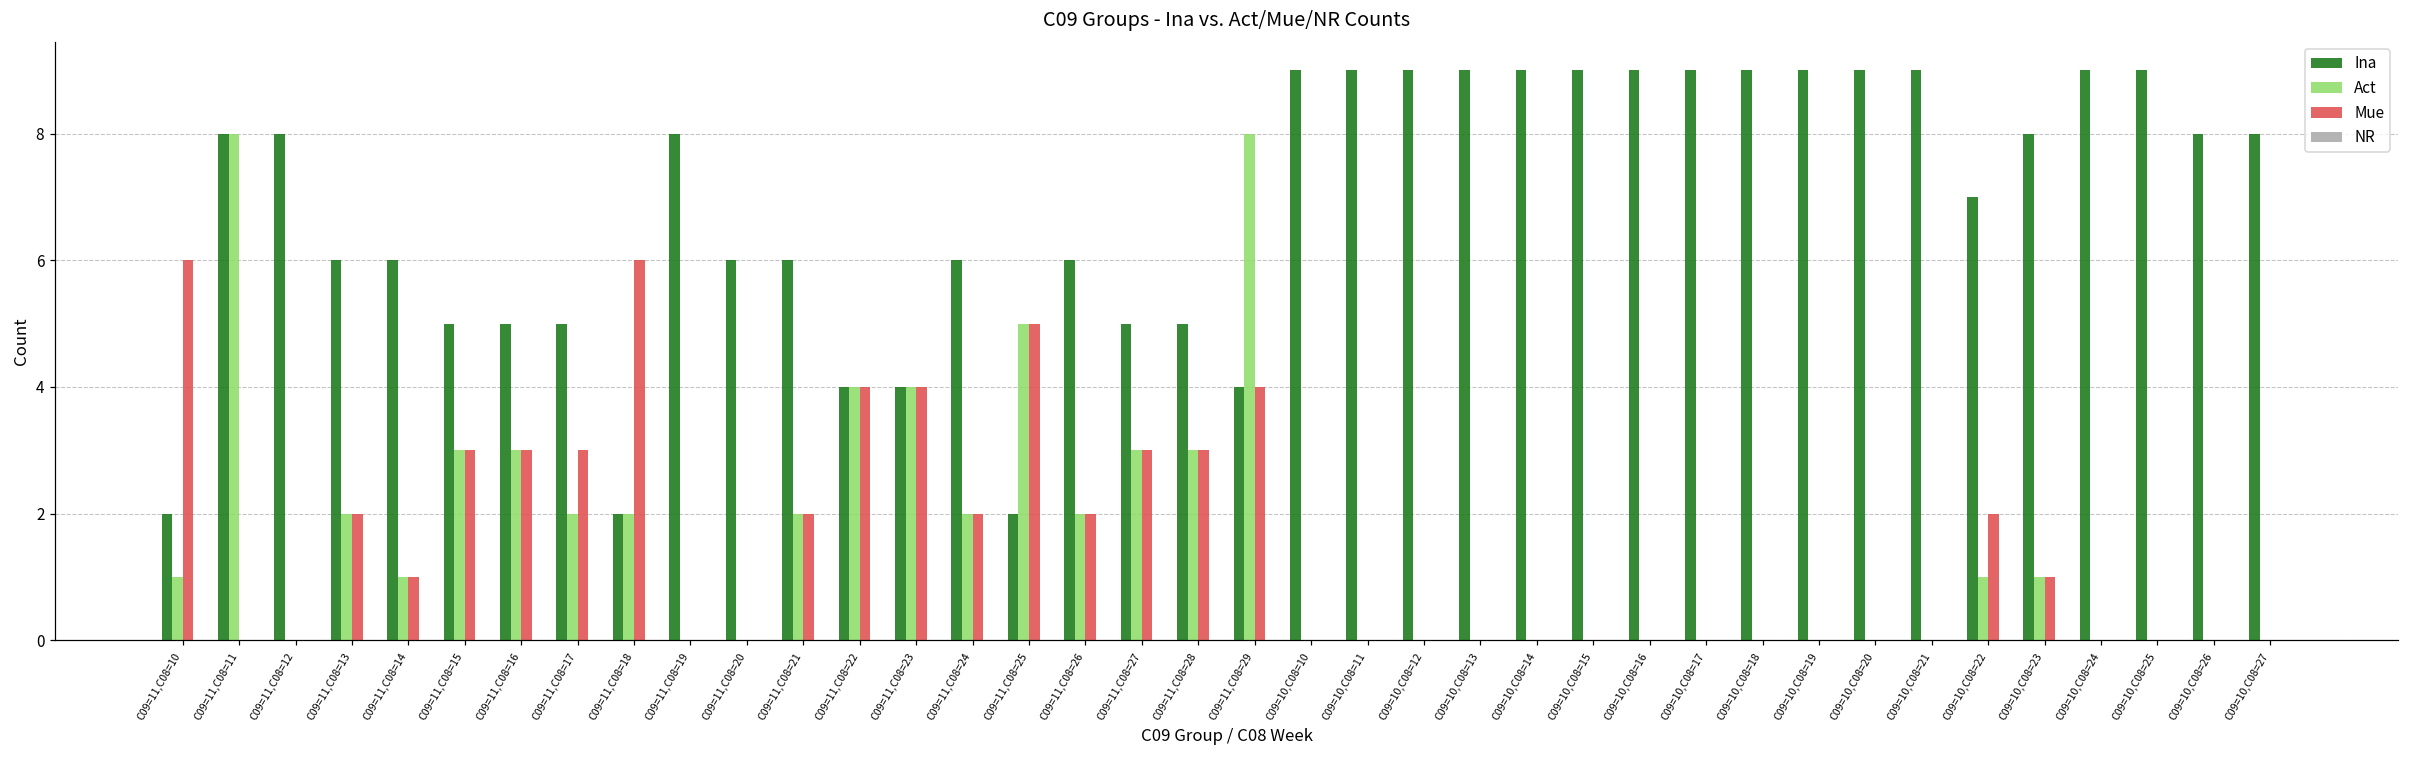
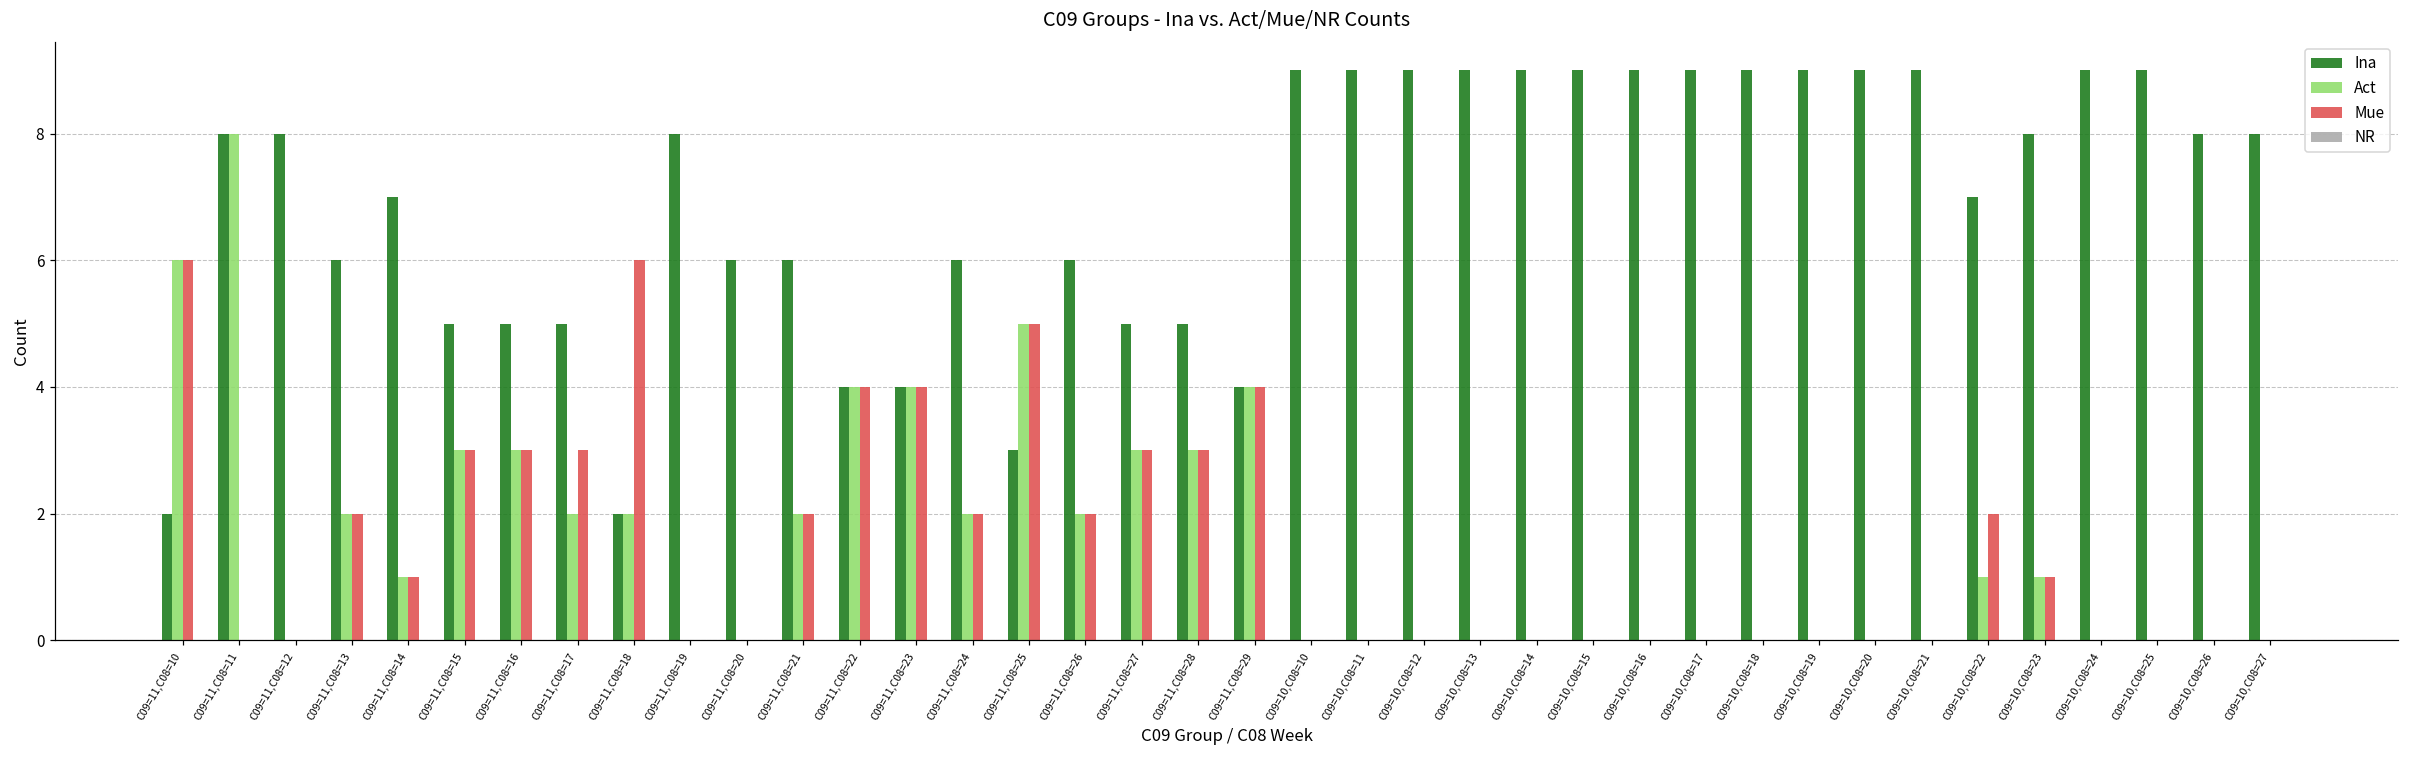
Act, C09=11,C08=10: 1 -> 6
Ina, C09=11,C08=14: 6 -> 7
Ina, C09=11,C08=25: 2 -> 3
Act, C09=11,C08=29: 8 -> 4
